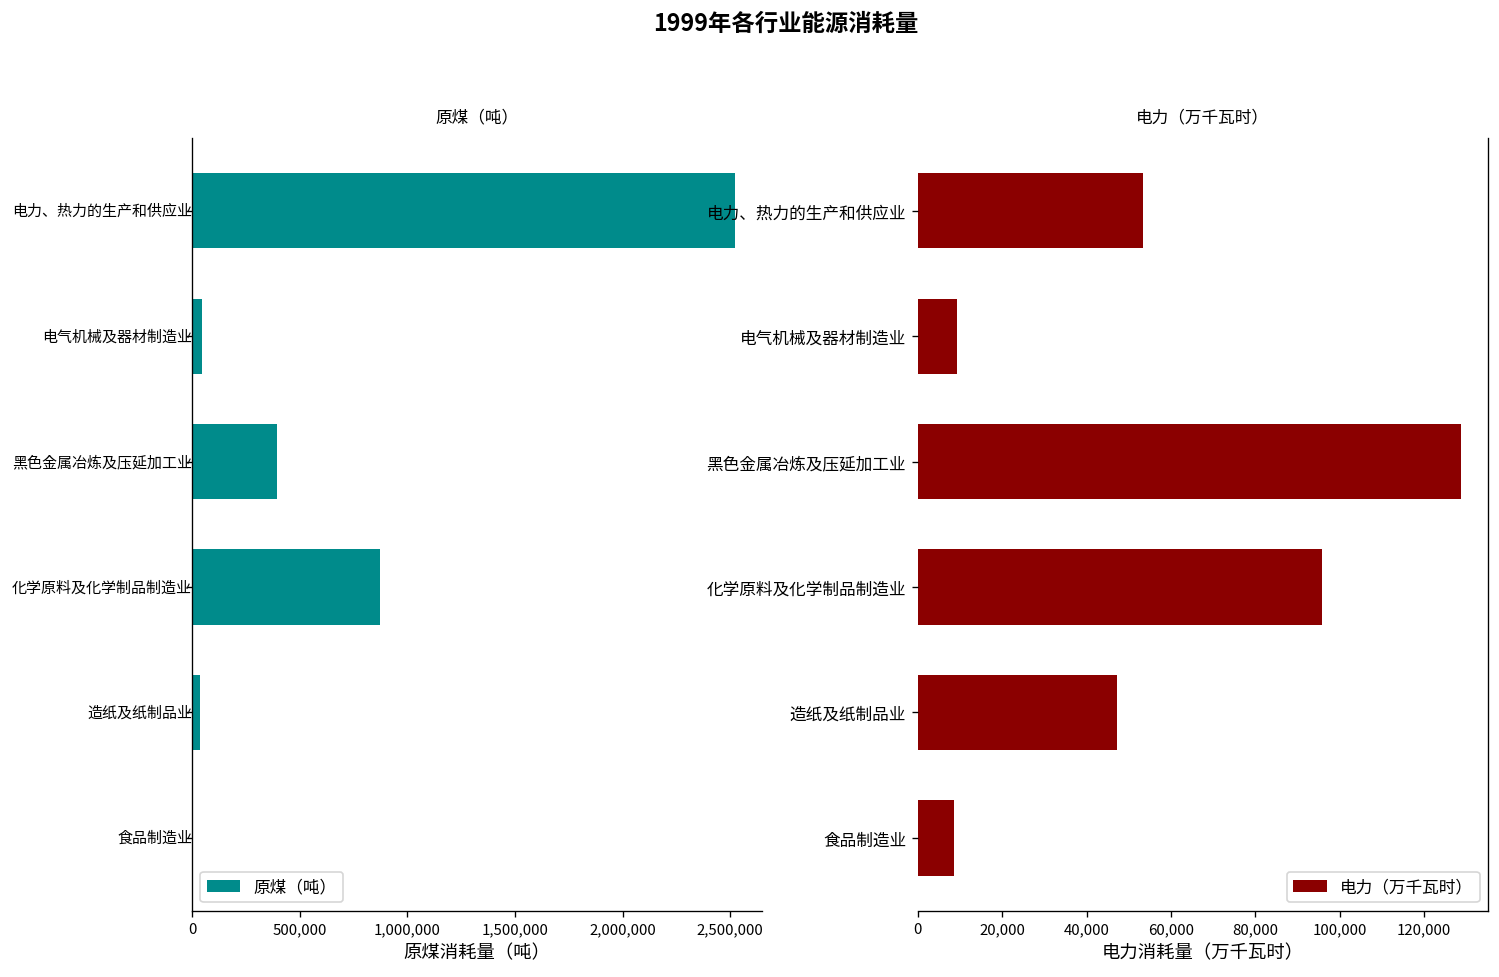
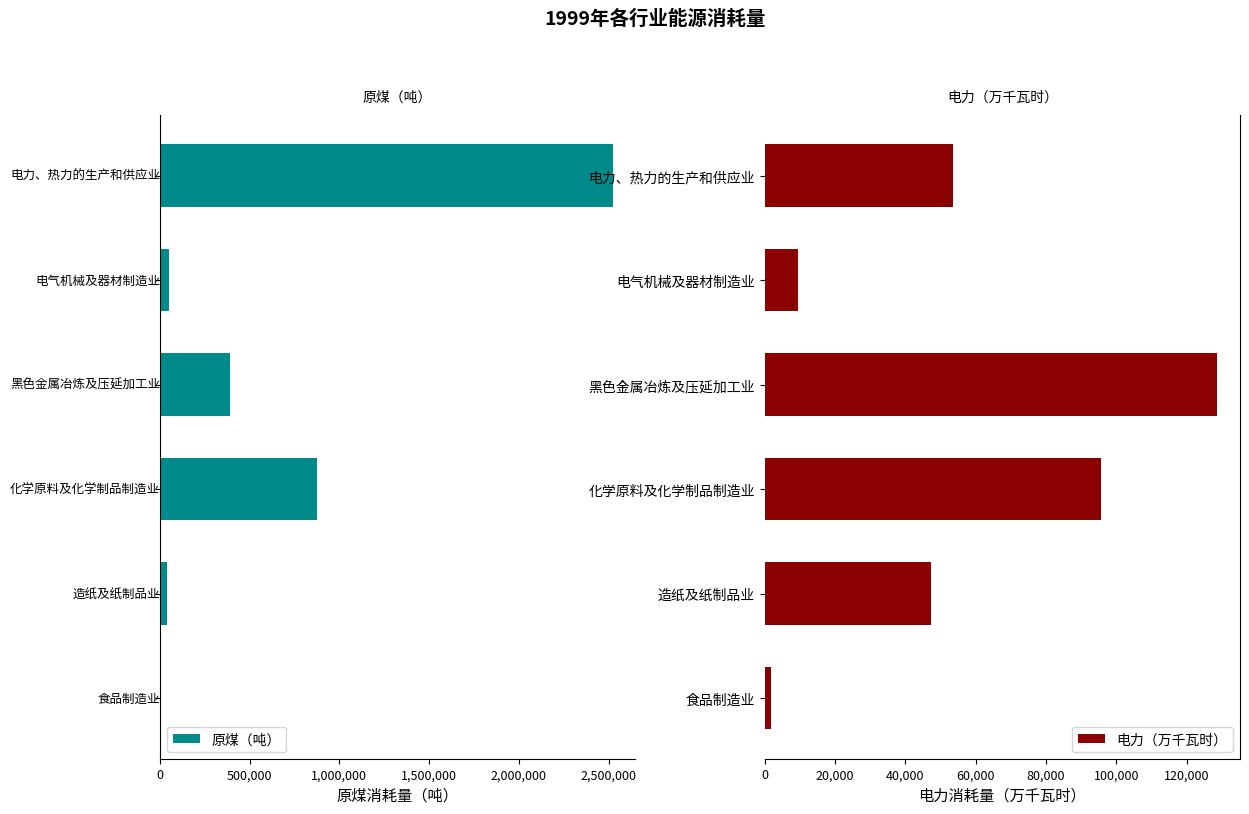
电力（万千瓦时）, 食品制造业: 9,000 -> 2,000
